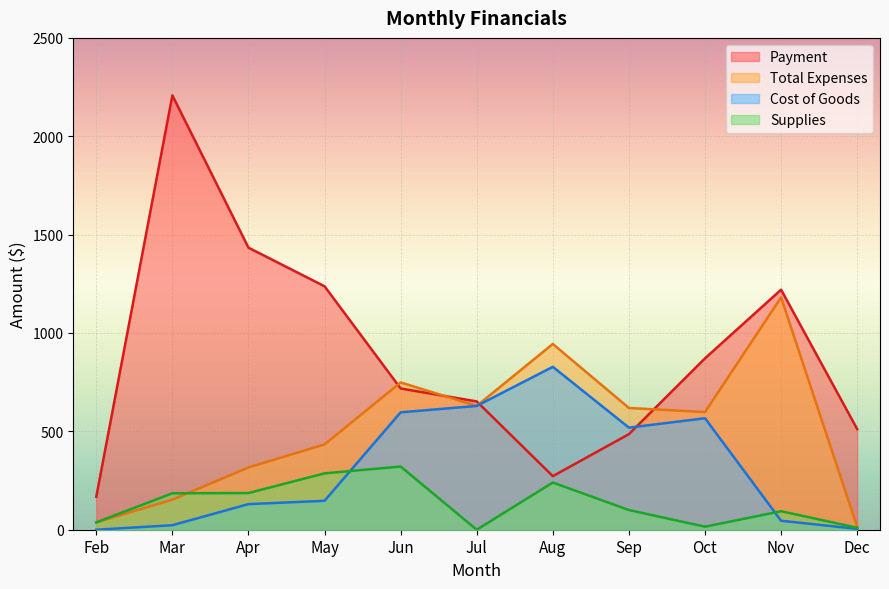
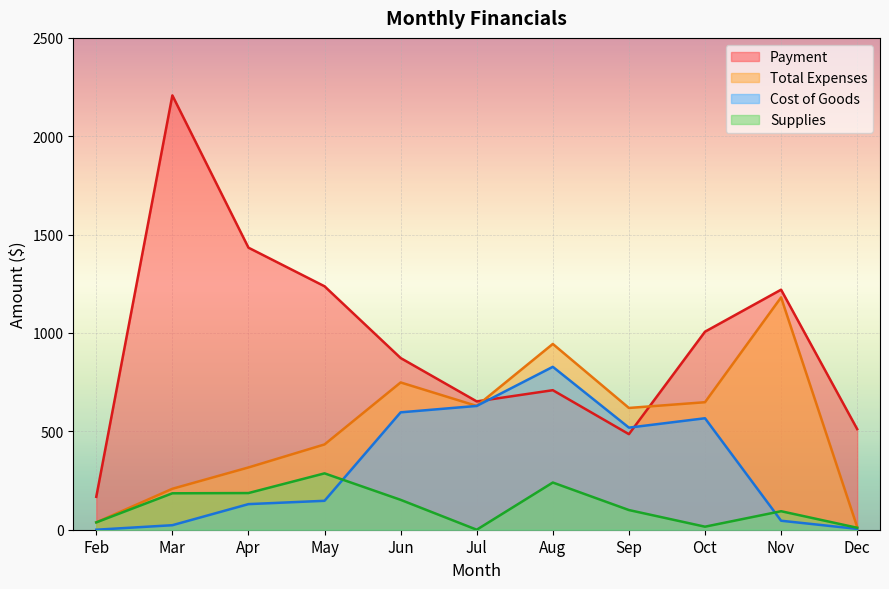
Total Expenses, Mar: 150 -> 210
Payment, Jun: 720 -> 870
Supplies, Jun: 320 -> 150
Payment, Aug: 270 -> 710
Payment, Oct: 870 -> 1010
Total Expenses, Oct: 600 -> 650
